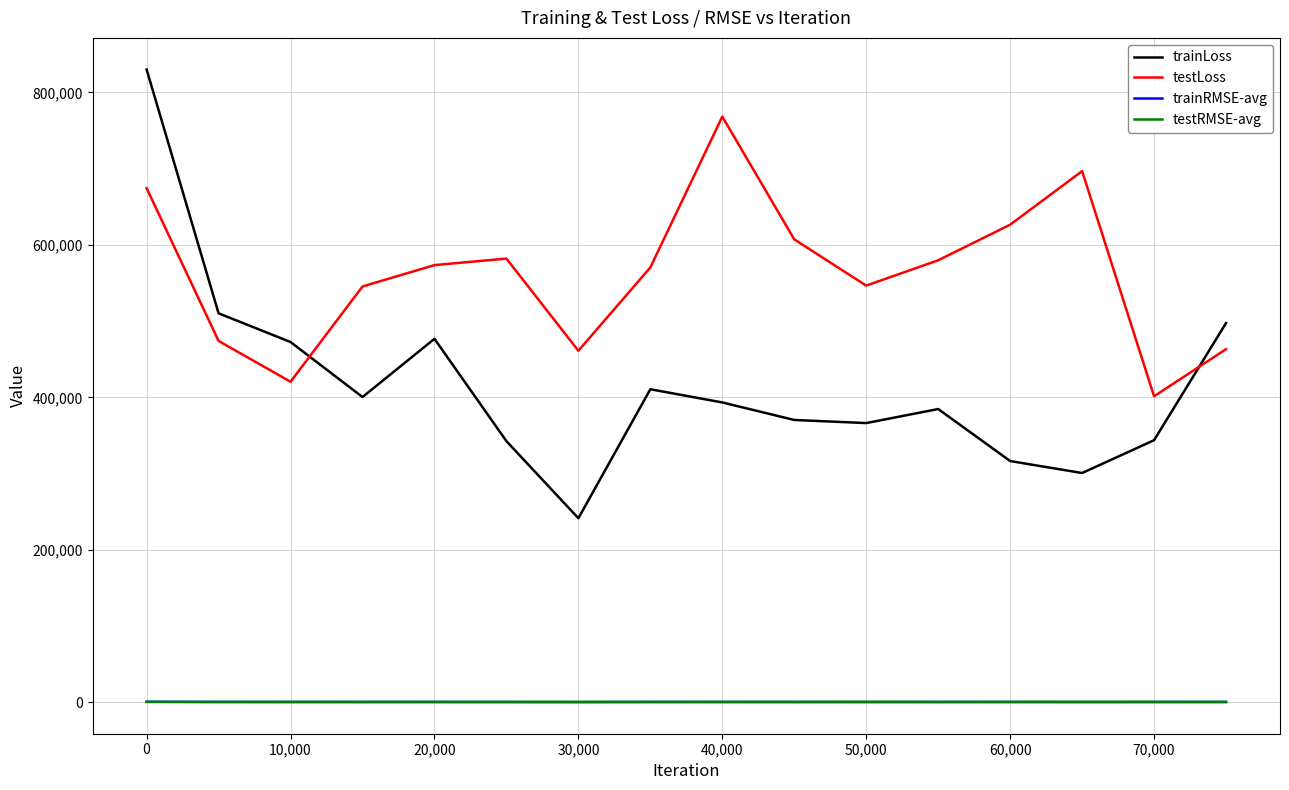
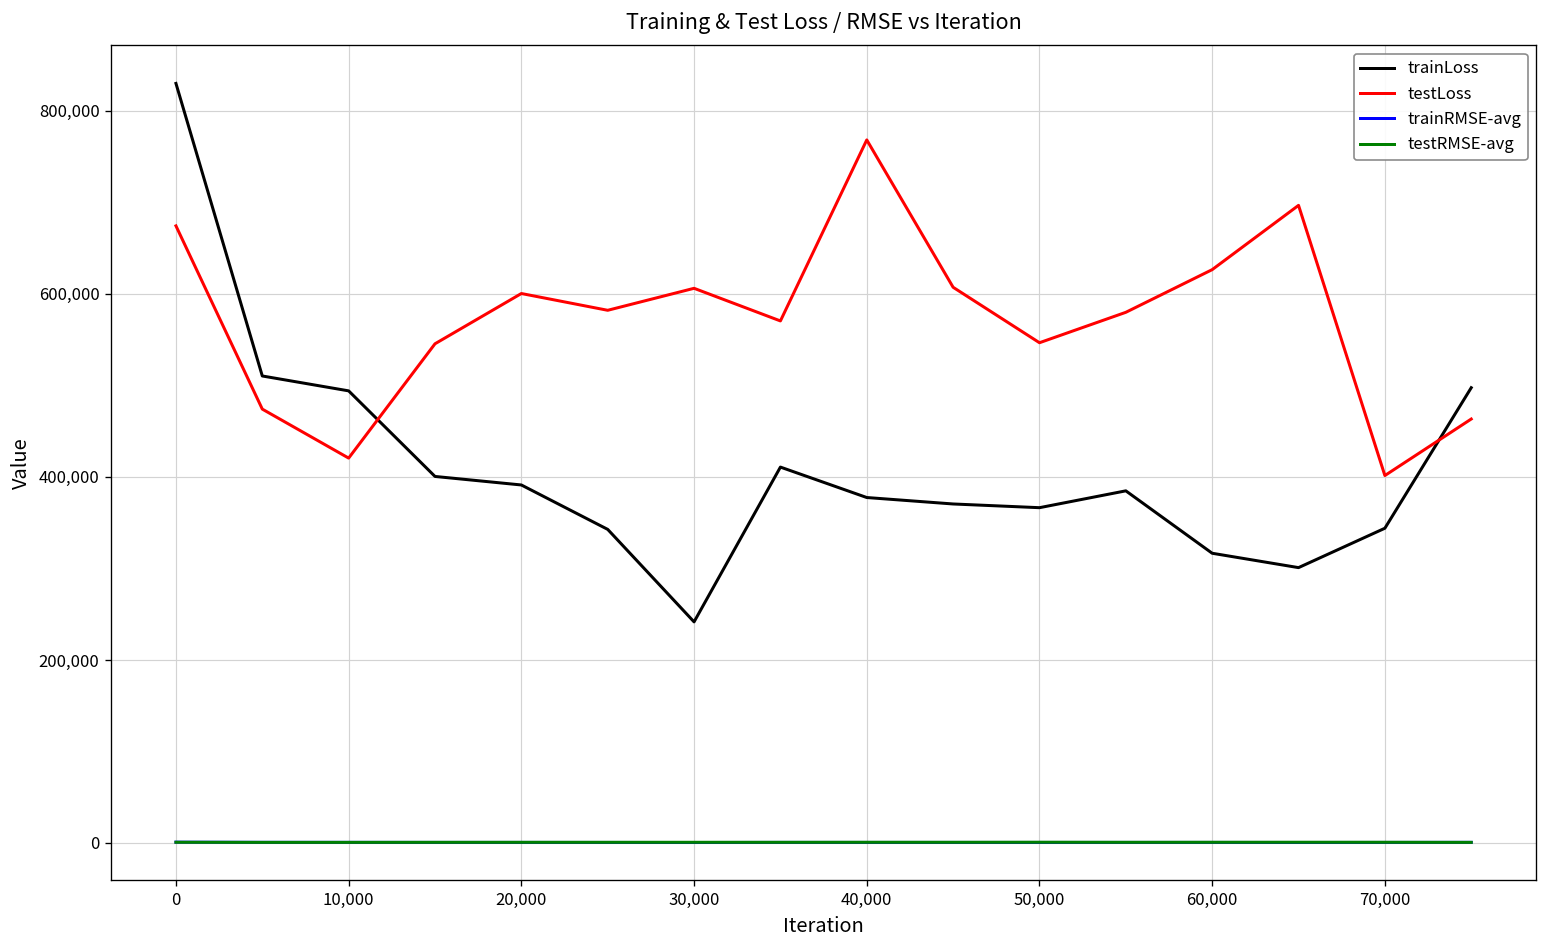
trainLoss, 10,000: 470,000 -> 490,000
trainLoss, 20,000: 480,000 -> 390,000
testLoss, 20,000: 570,000 -> 600,000
testLoss, 30,000: 460,000 -> 610,000
trainLoss, 40,000: 390,000 -> 380,000
